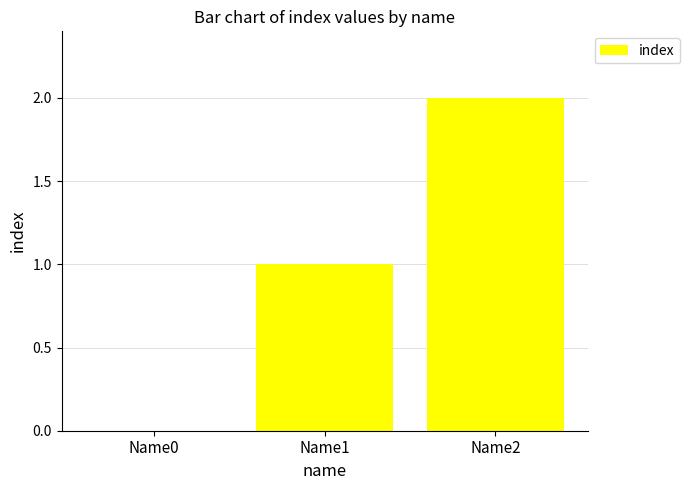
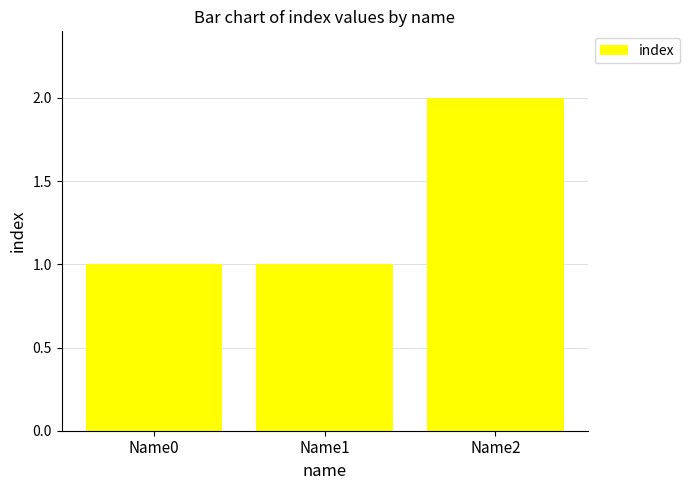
Name0: 0 -> 1
